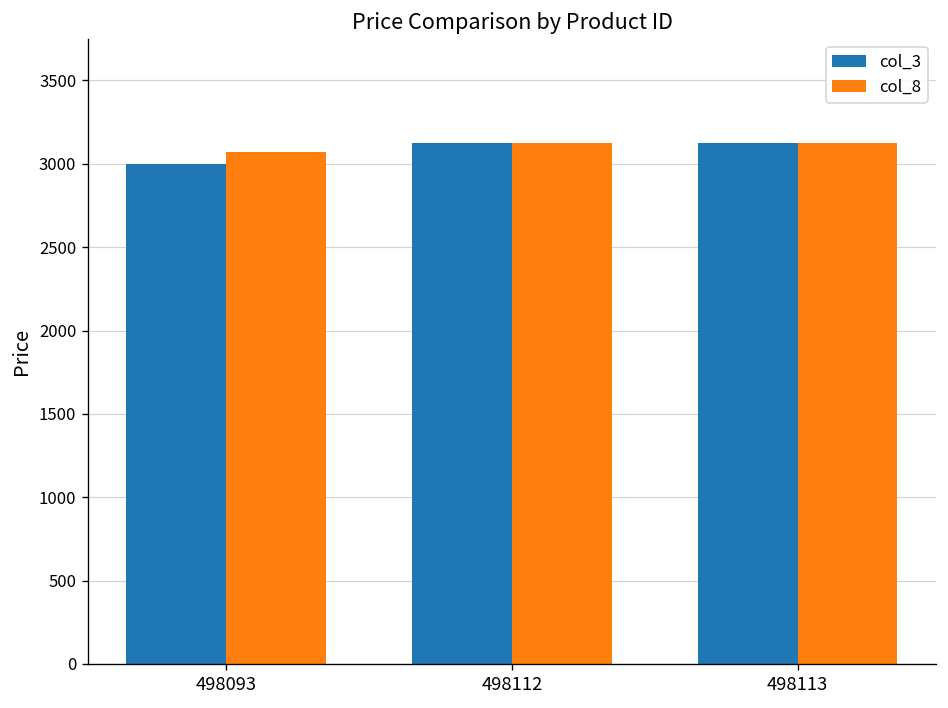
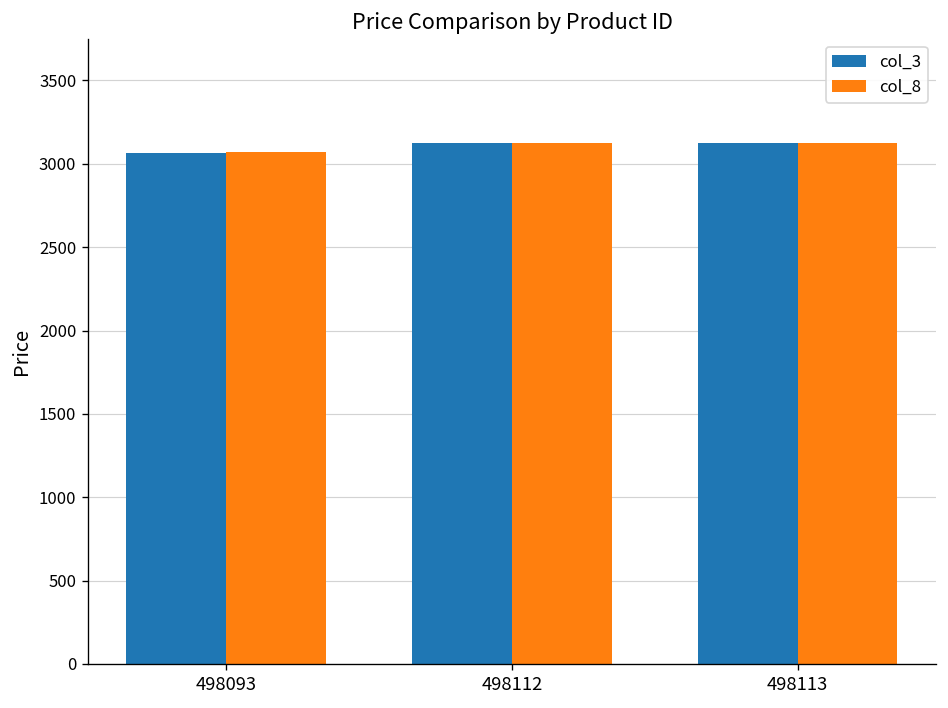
col_3, 498093: 3000 -> 3070
